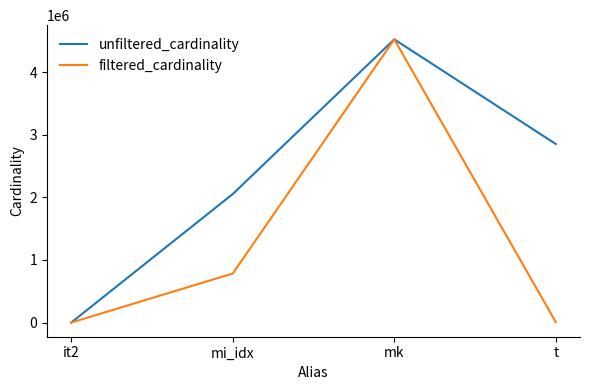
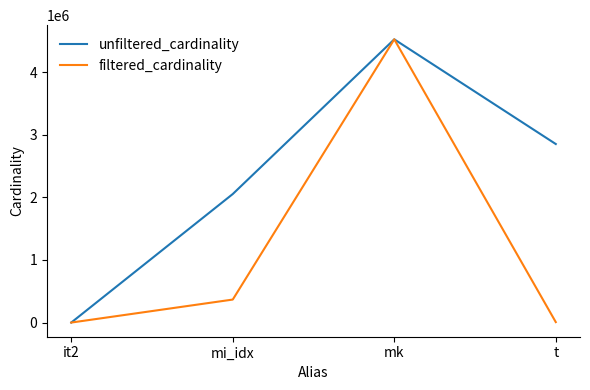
filtered_cardinality, mi_idx: 800000 -> 400000
